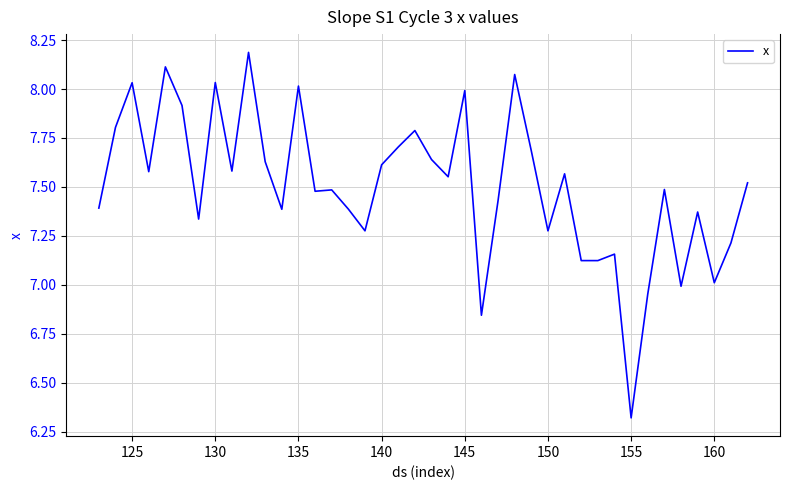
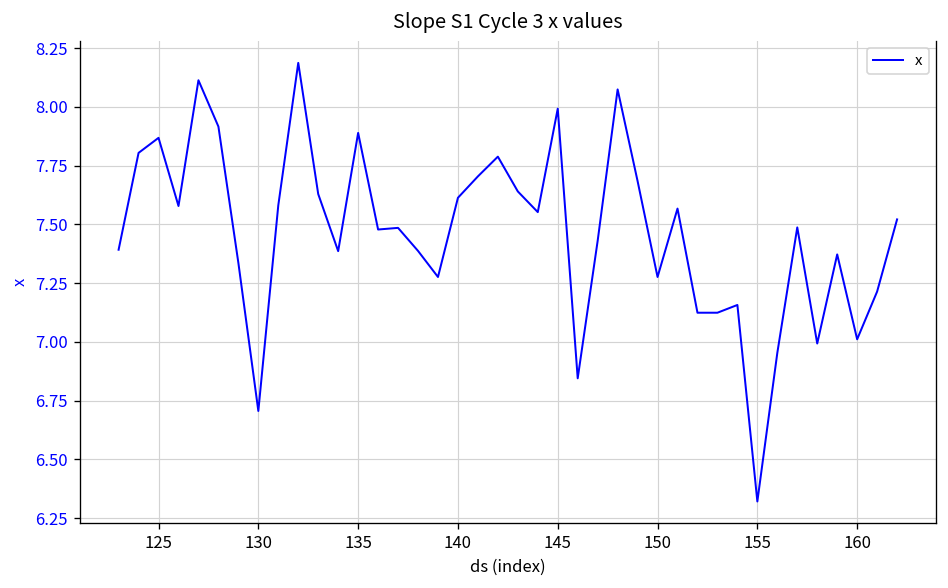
125: 8.03 -> 7.87
130: 8.03 -> 6.71
135: 8.02 -> 7.89
